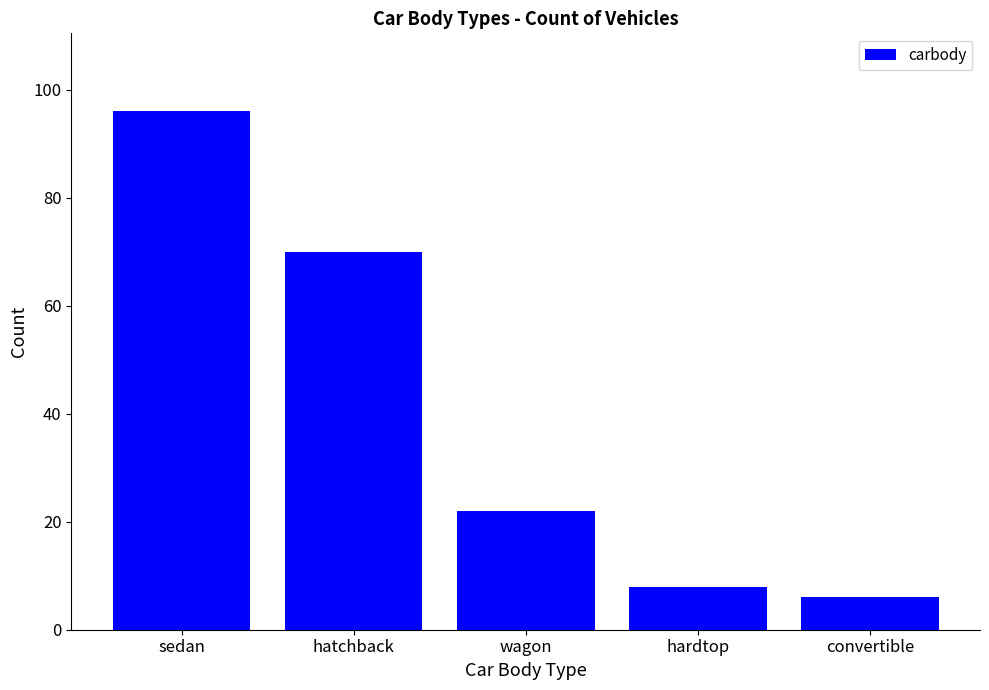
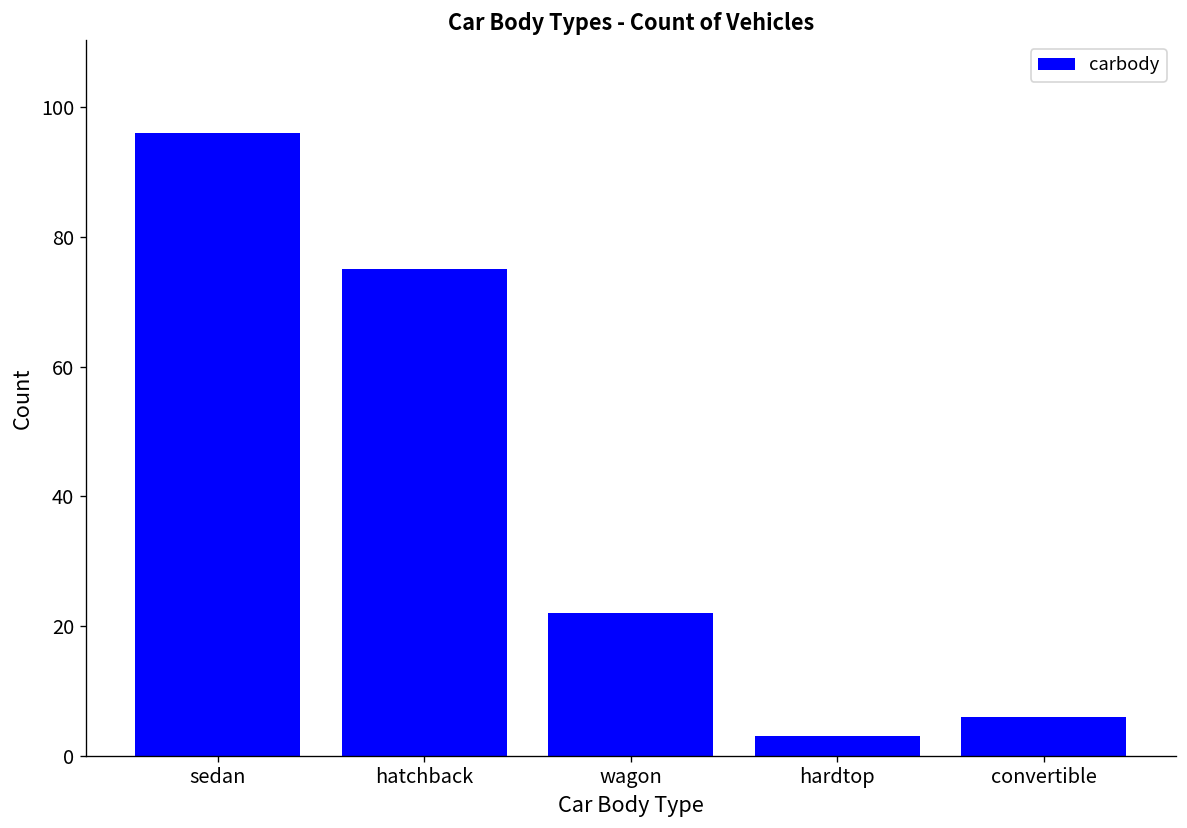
hatchback: 70 -> 75
hardtop: 8 -> 3
